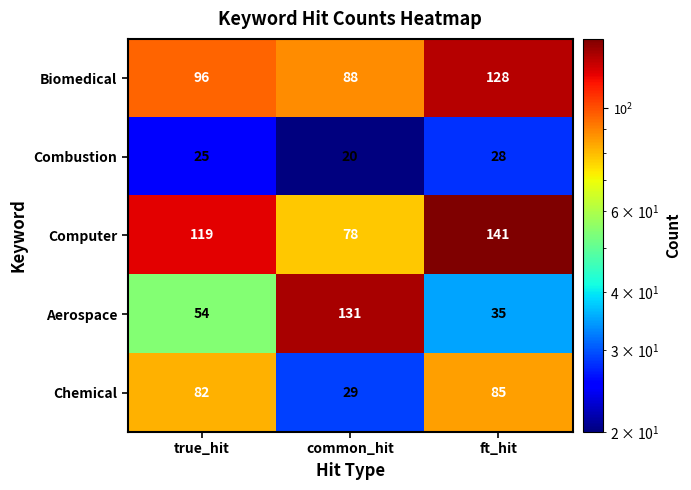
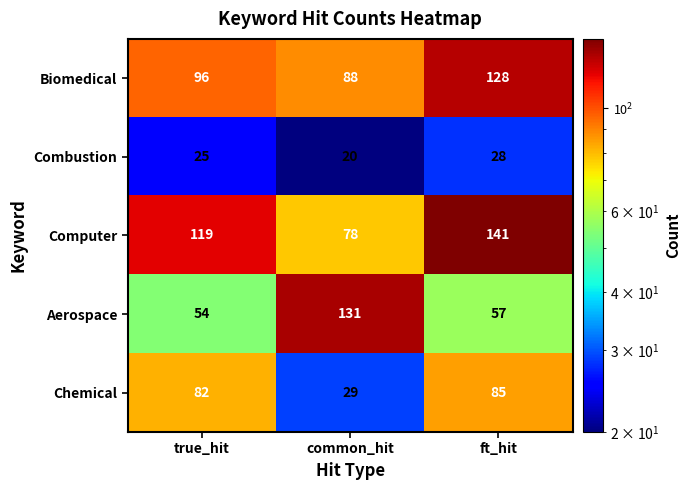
Aerospace, ft_hit: 35 -> 57
